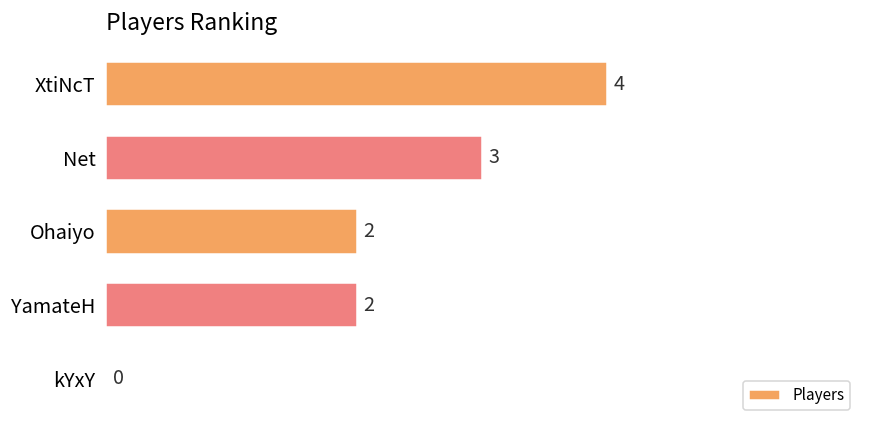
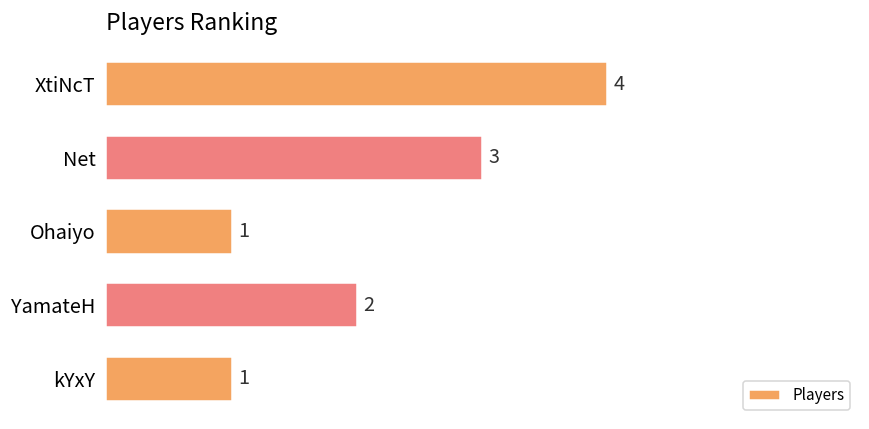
Ohaiyo: 2 -> 1
kYxY: 0 -> 1
